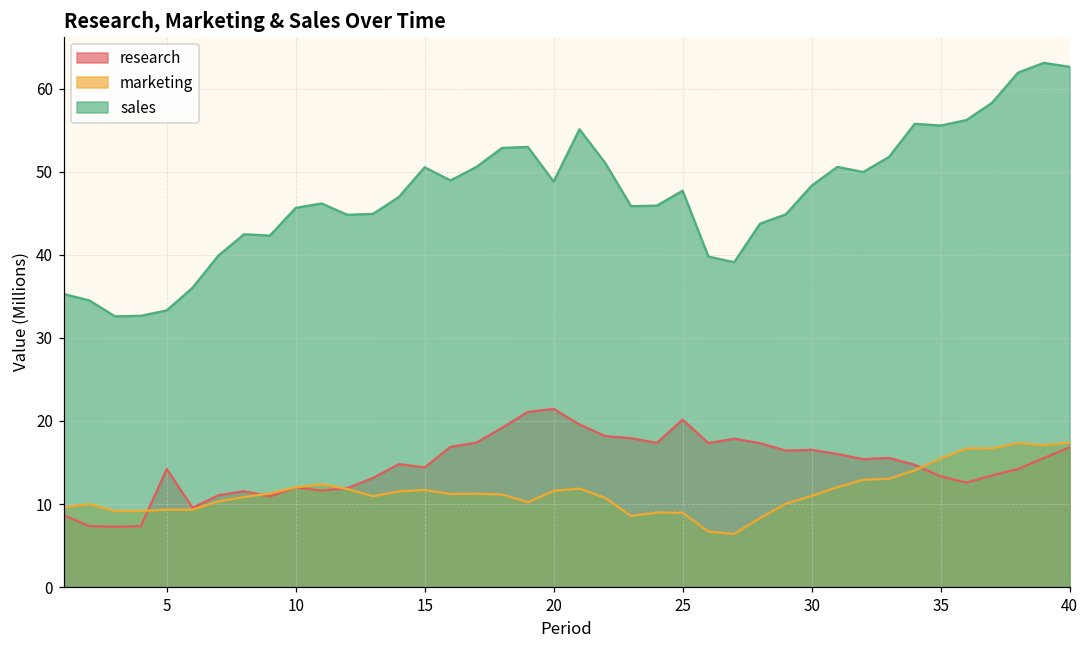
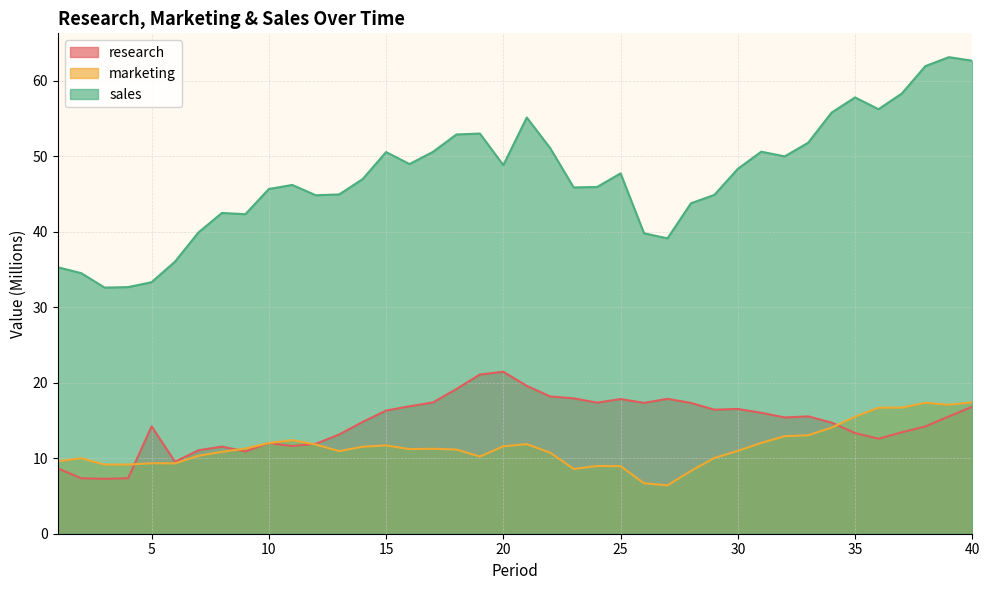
research, 15: 14 -> 16
research, 25: 20 -> 18
sales, 35: 56 -> 58
